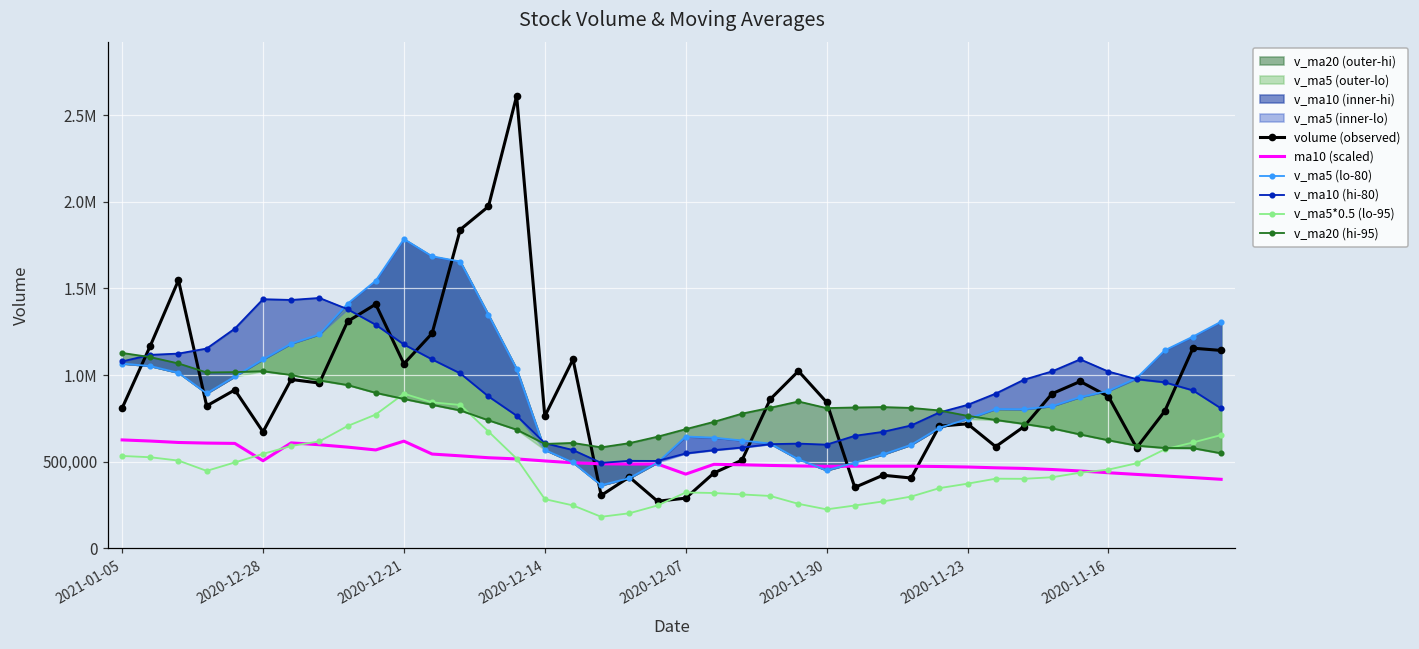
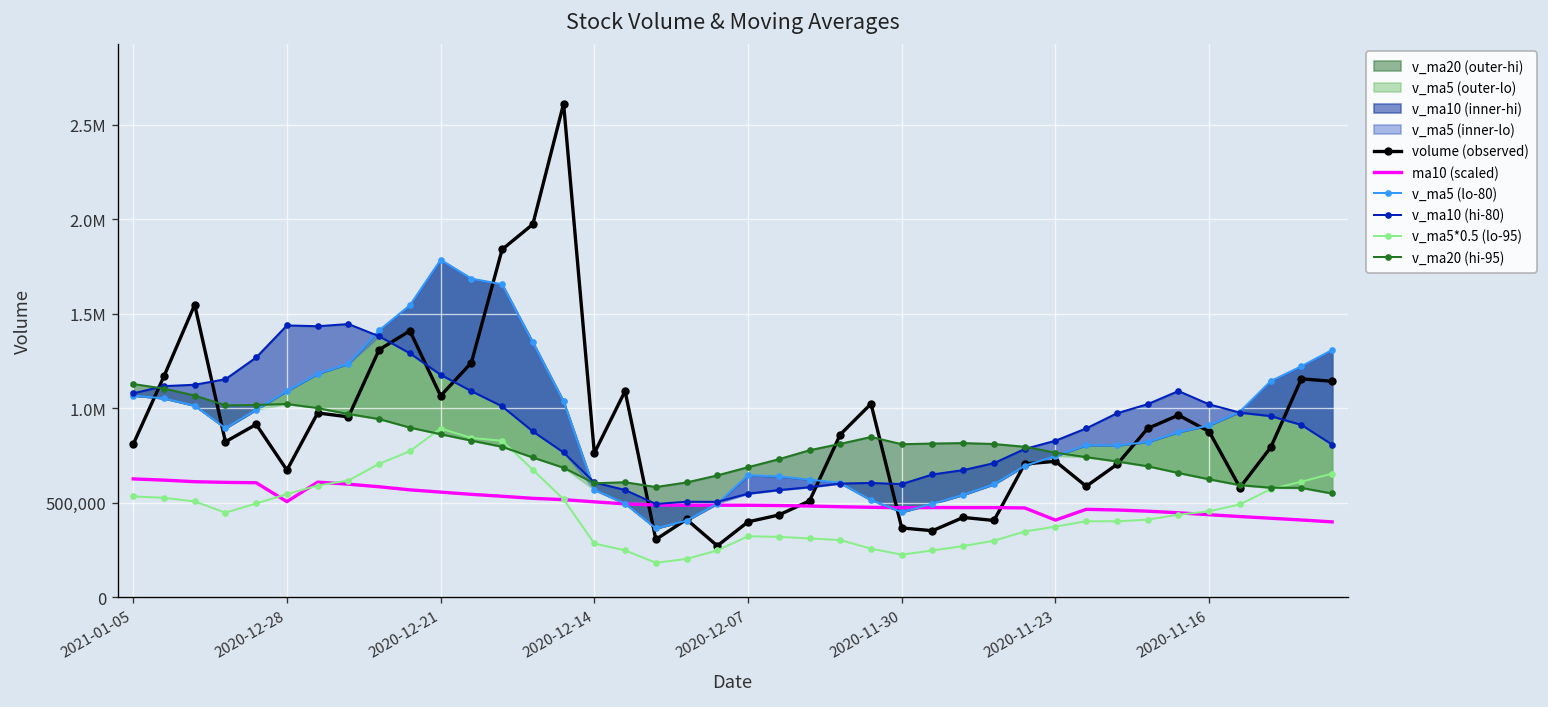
ma10 (scaled), 2020-12-21: 620,000 -> 560,000
volume (observed), 2020-12-07: 290,000 -> 400,000
ma10 (scaled), 2020-12-07: 430,000 -> 490,000
volume (observed), 2020-11-30: 840,000 -> 370,000
ma10 (scaled), 2020-11-23: 470,000 -> 410,000
